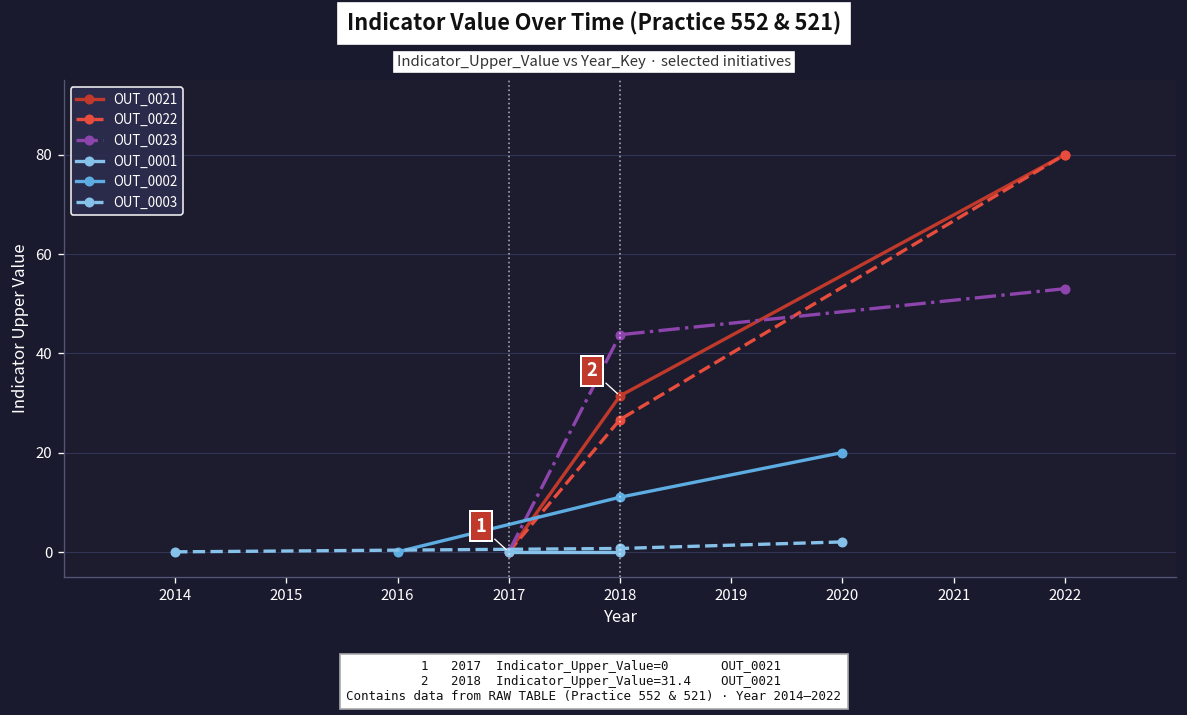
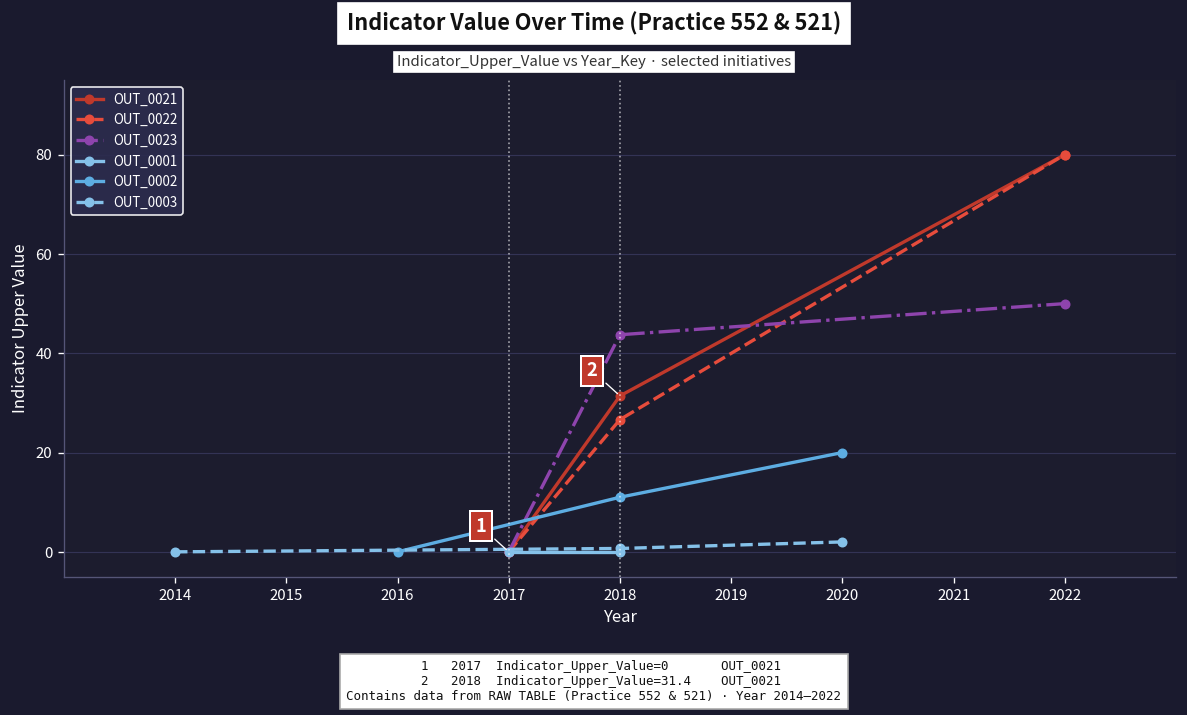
OUT_0023, 2022: 53 -> 50
